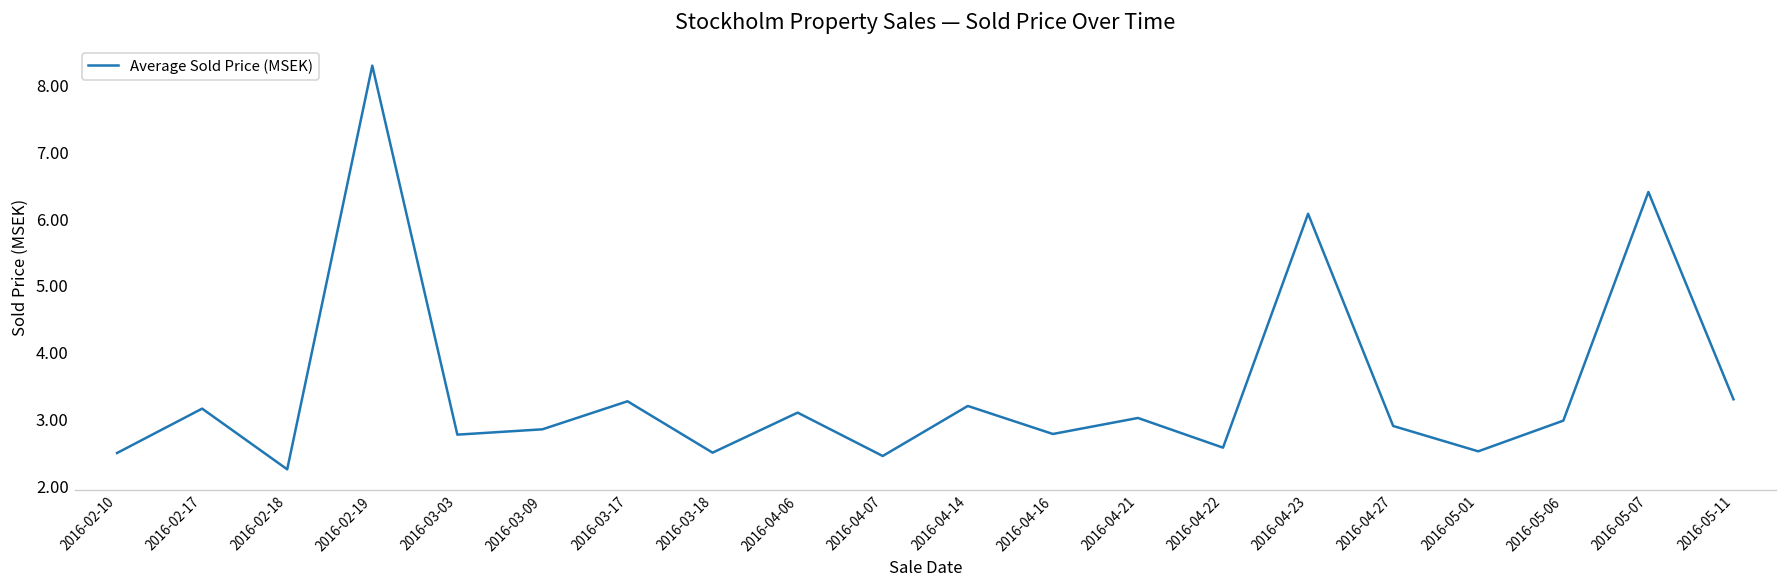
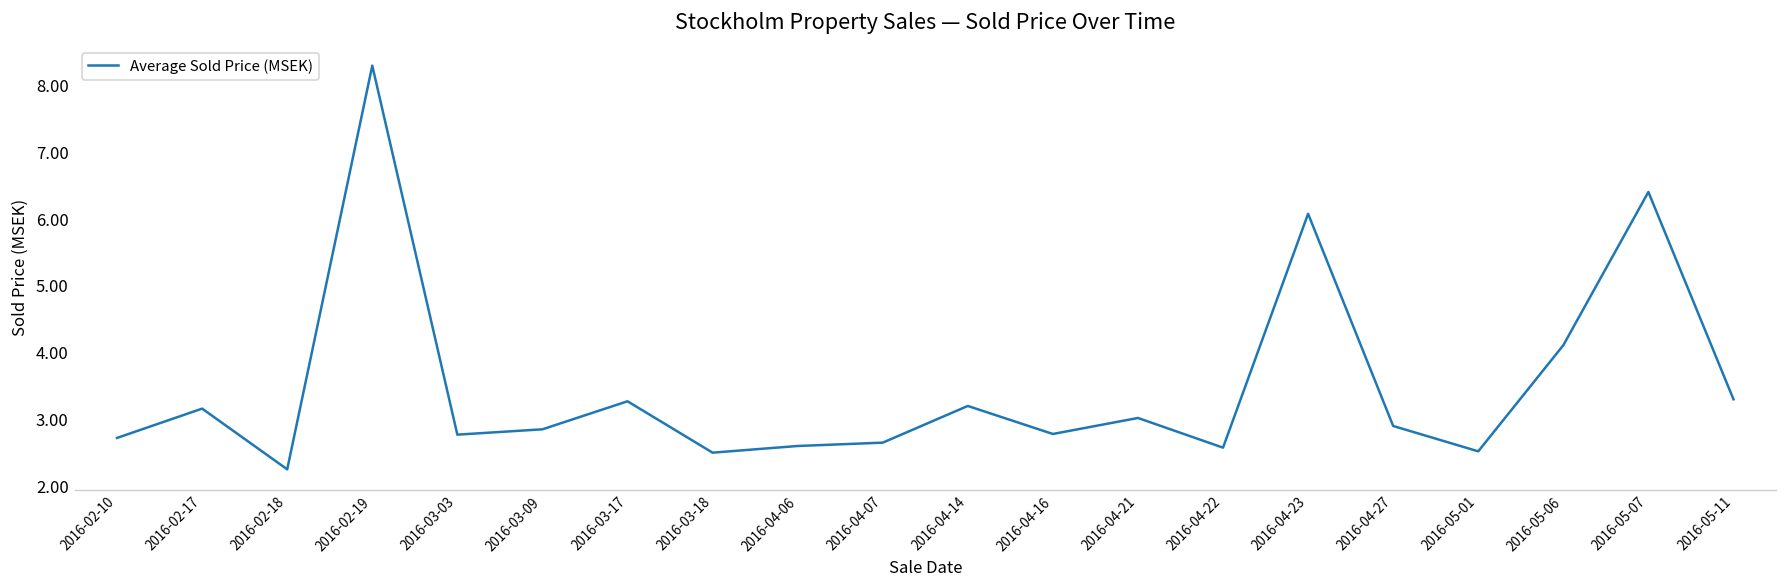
2016-02-10: 2.5 -> 2.7
2016-04-06: 3.1 -> 2.6
2016-04-07: 2.5 -> 2.7
2016-05-06: 3.0 -> 4.1
